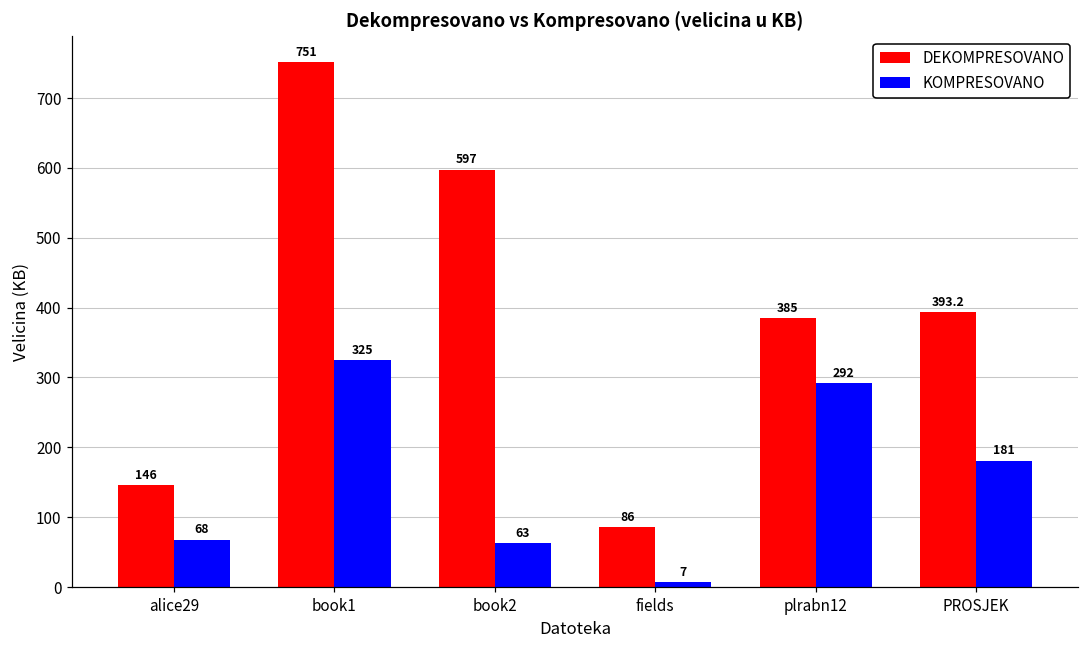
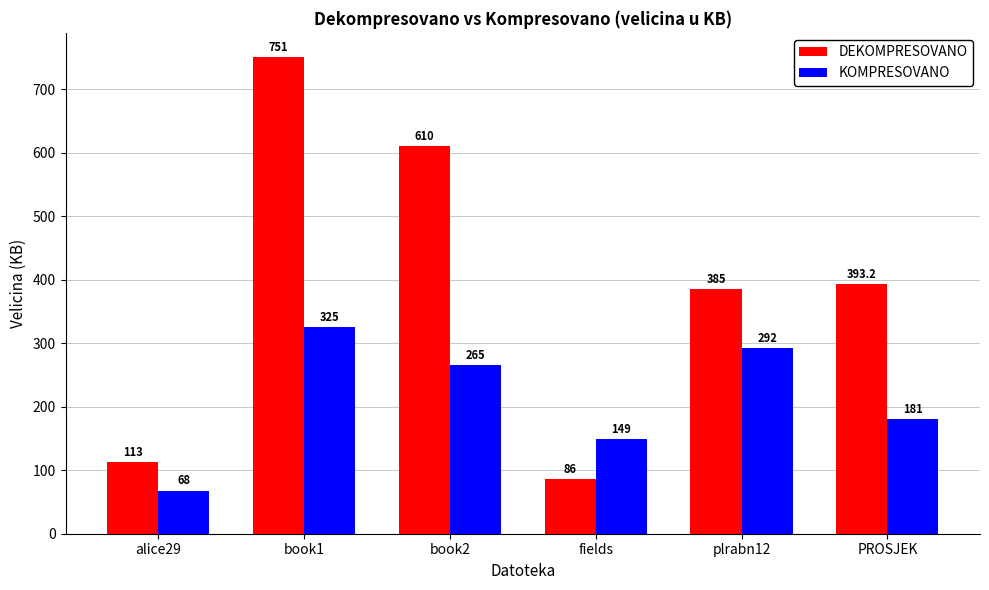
DEKOMPRESOVANO, alice29: 146 -> 113
DEKOMPRESOVANO, book2: 597 -> 610
KOMPRESOVANO, book2: 63 -> 265
KOMPRESOVANO, fields: 7 -> 149
